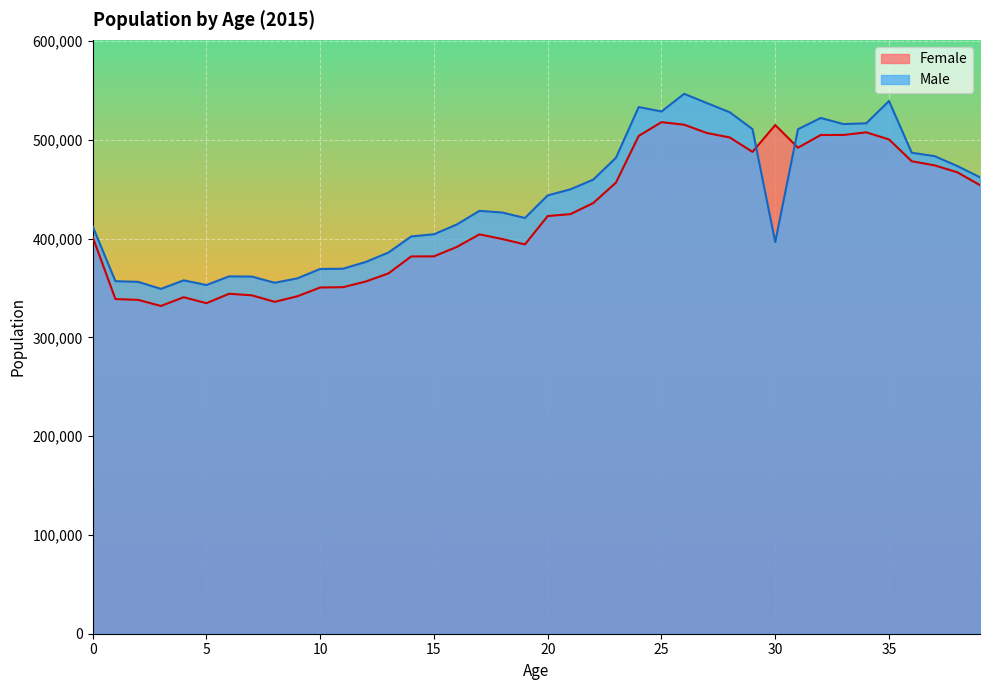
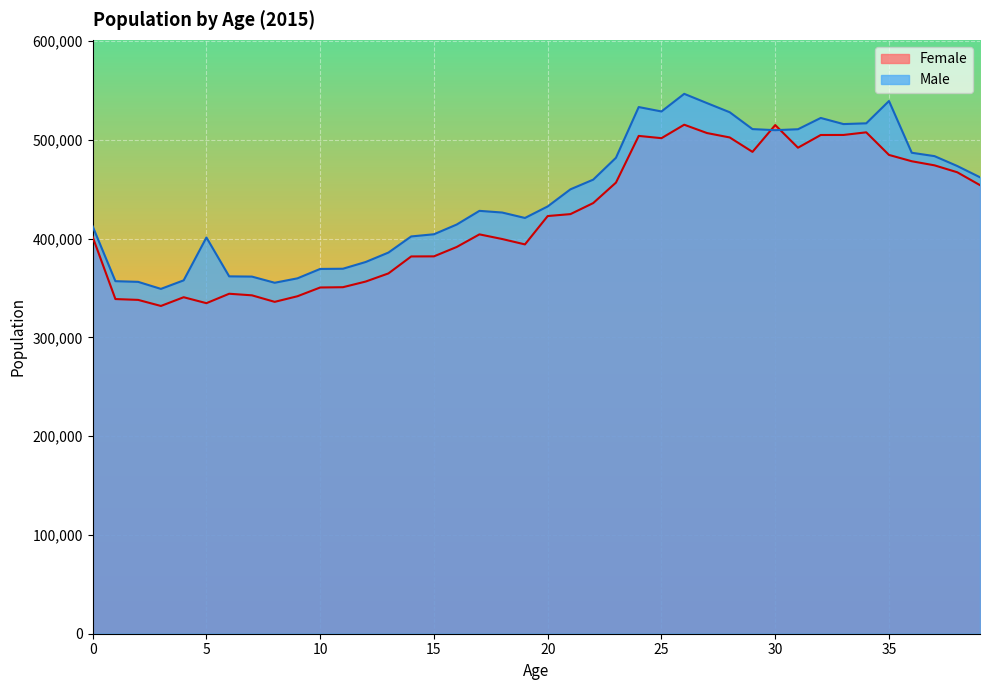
Male, 5: 350,000 -> 400,000
Male, 20: 440,000 -> 430,000
Female, 25: 520,000 -> 500,000
Male, 30: 400,000 -> 510,000
Female, 35: 500,000 -> 480,000
